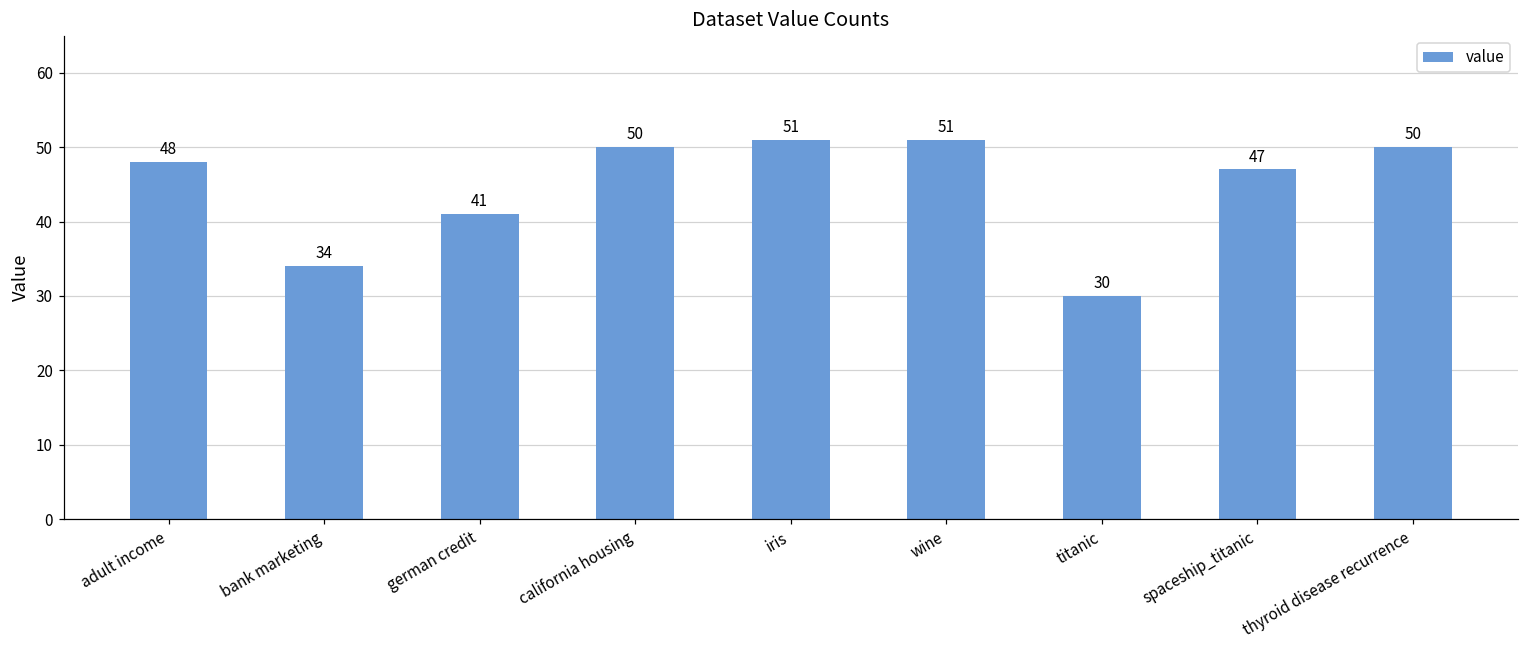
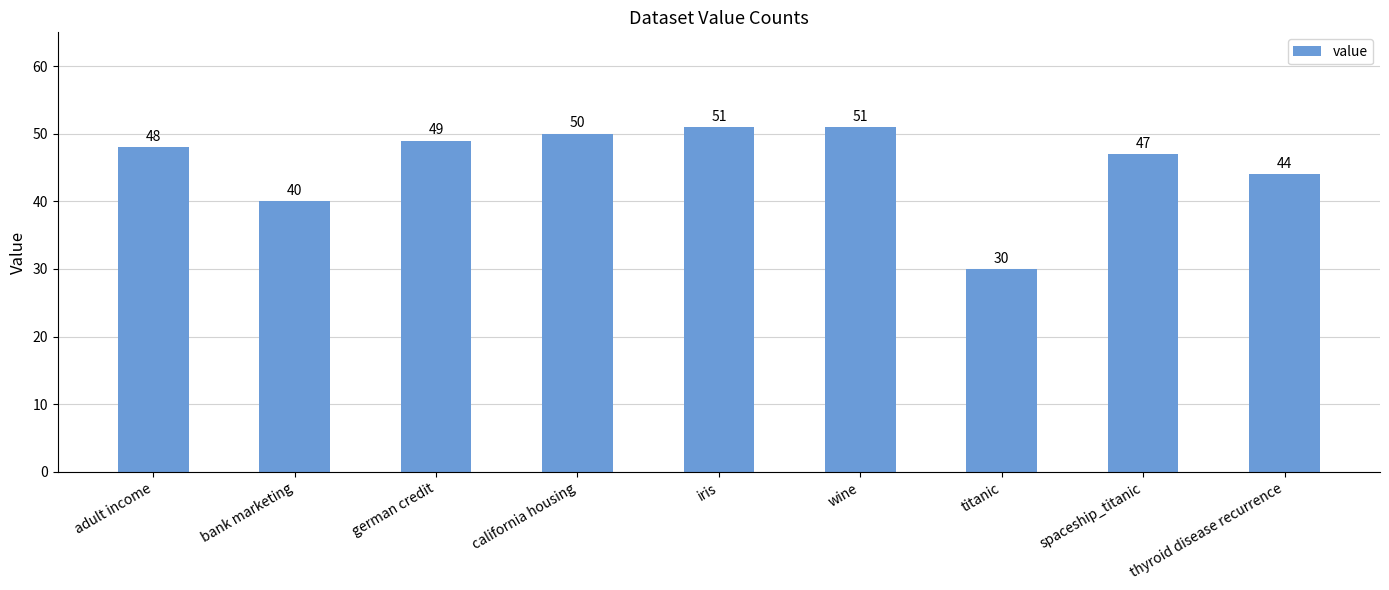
bank marketing: 34 -> 40
german credit: 41 -> 49
thyroid disease recurrence: 50 -> 44
